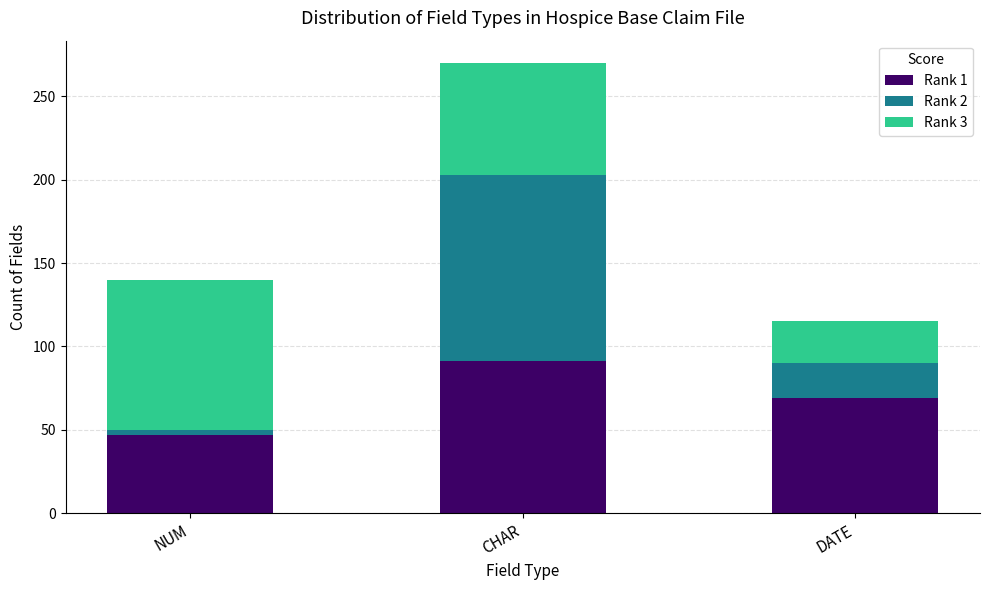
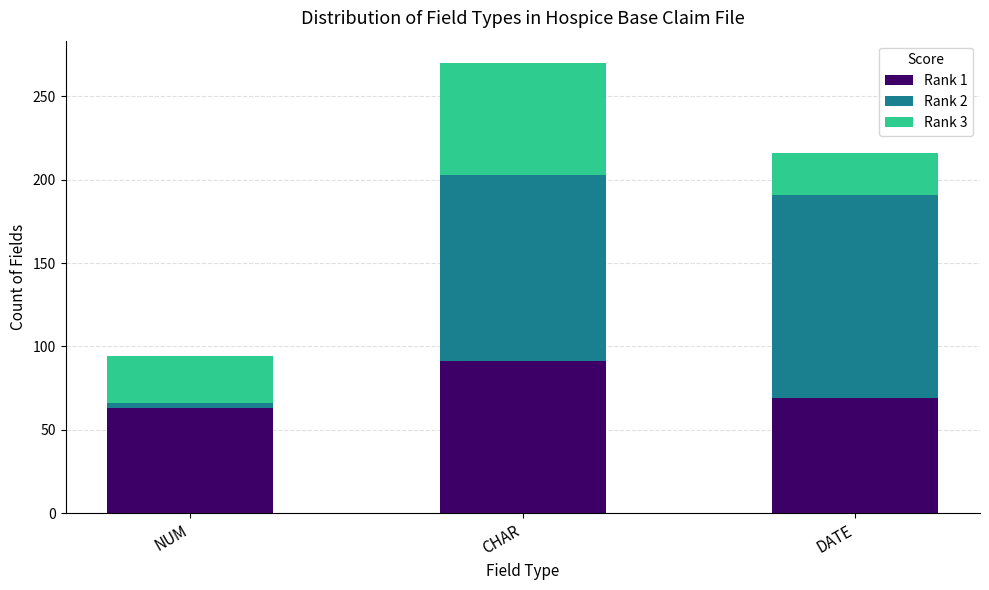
Rank 1, NUM: 47 -> 63
Rank 3, NUM: 90 -> 28
Rank 2, DATE: 21 -> 122
